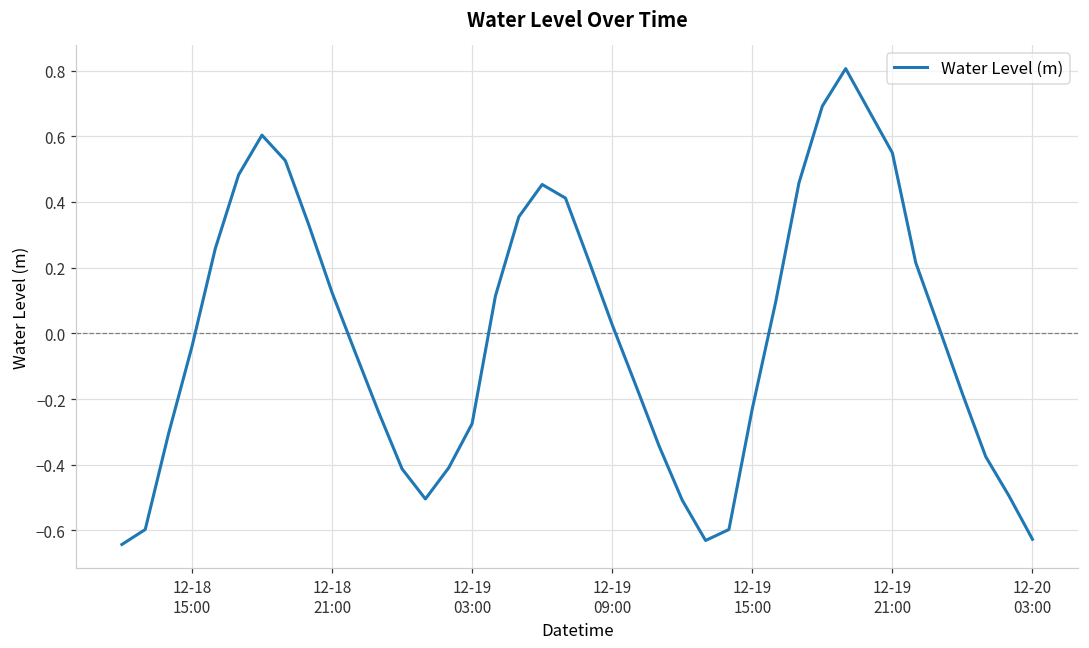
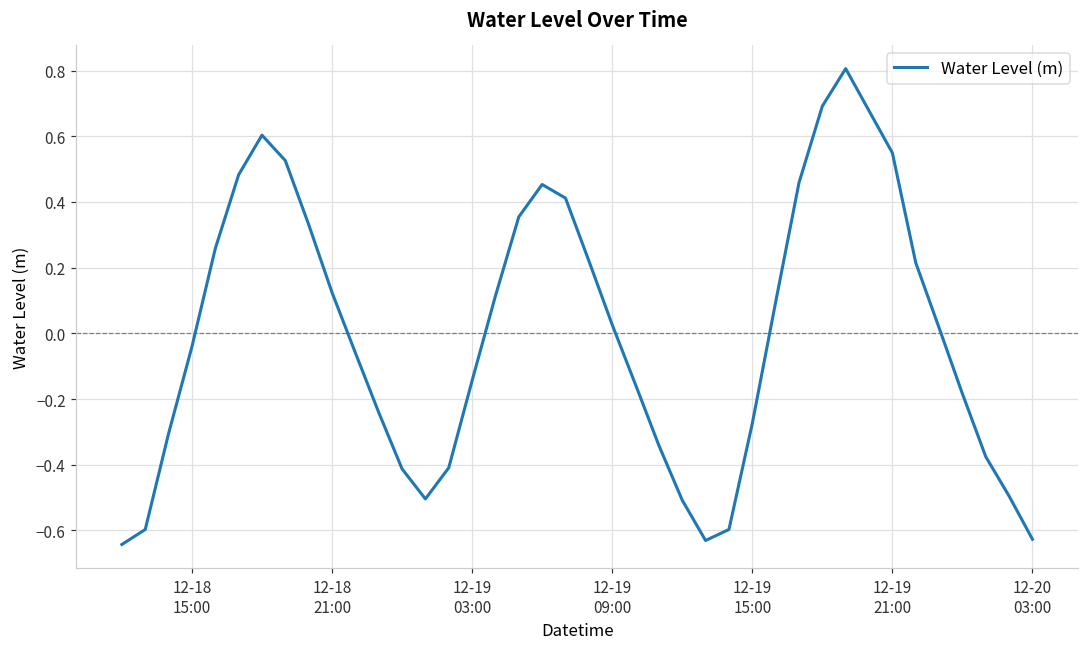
12-19 03:00: -0.27 -> -0.14
12-19 15:00: -0.23 -> -0.27
